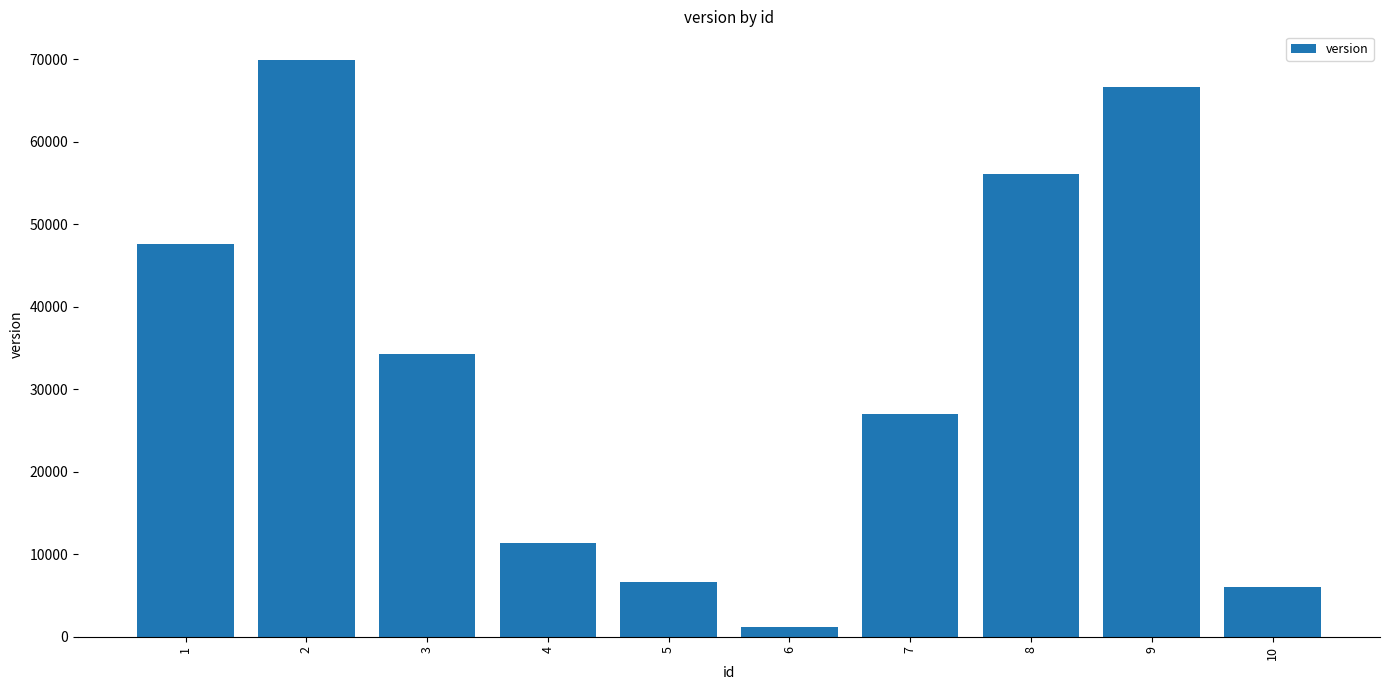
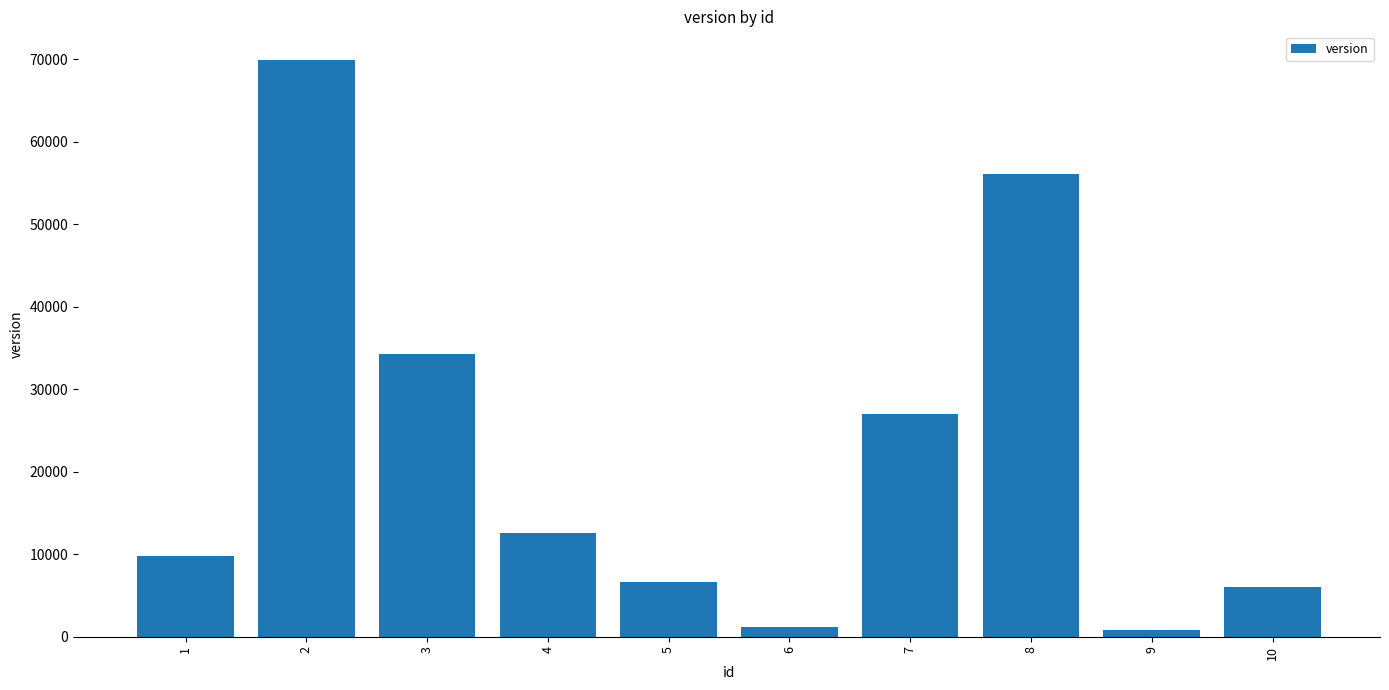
1: 48000 -> 10000
4: 11000 -> 13000
9: 67000 -> 1000
